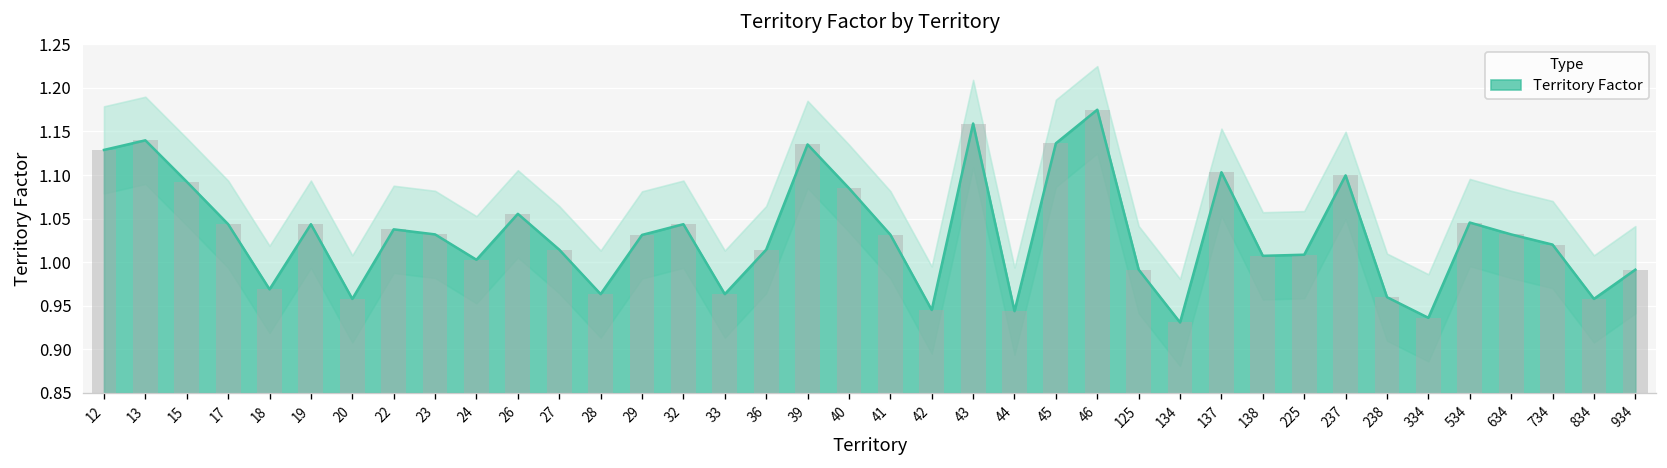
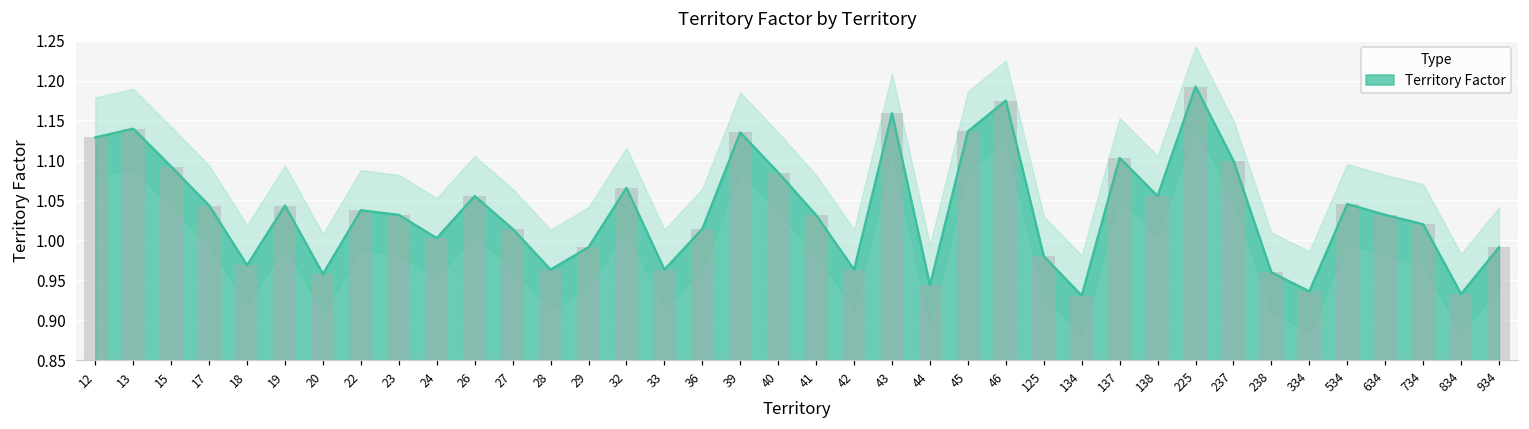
Territory Factor, 29: 1.03 -> 0.99
Territory Factor, 32: 1.04 -> 1.07
Territory Factor, 42: 0.95 -> 0.96
Territory Factor, 125: 0.99 -> 0.98
Territory Factor, 138: 1.01 -> 1.06
Territory Factor, 225: 1.01 -> 1.19
Territory Factor, 834: 0.96 -> 0.93
